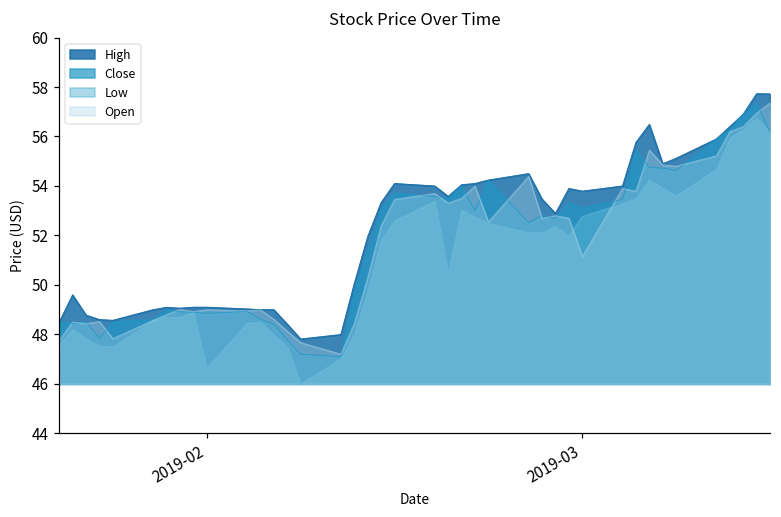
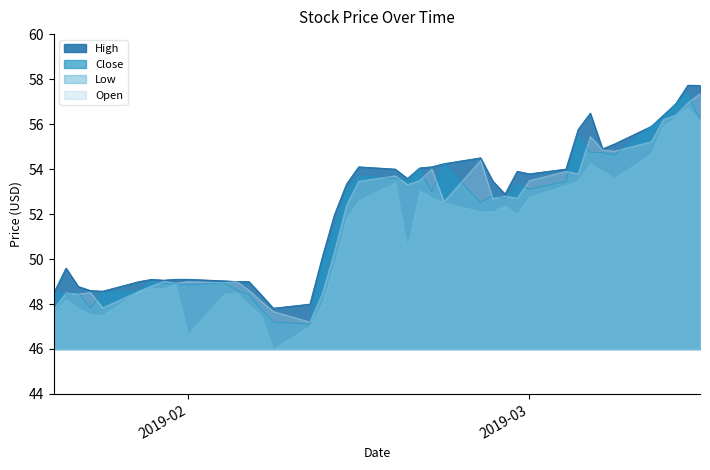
Open, 2019-03: 51.1 -> 53.5
